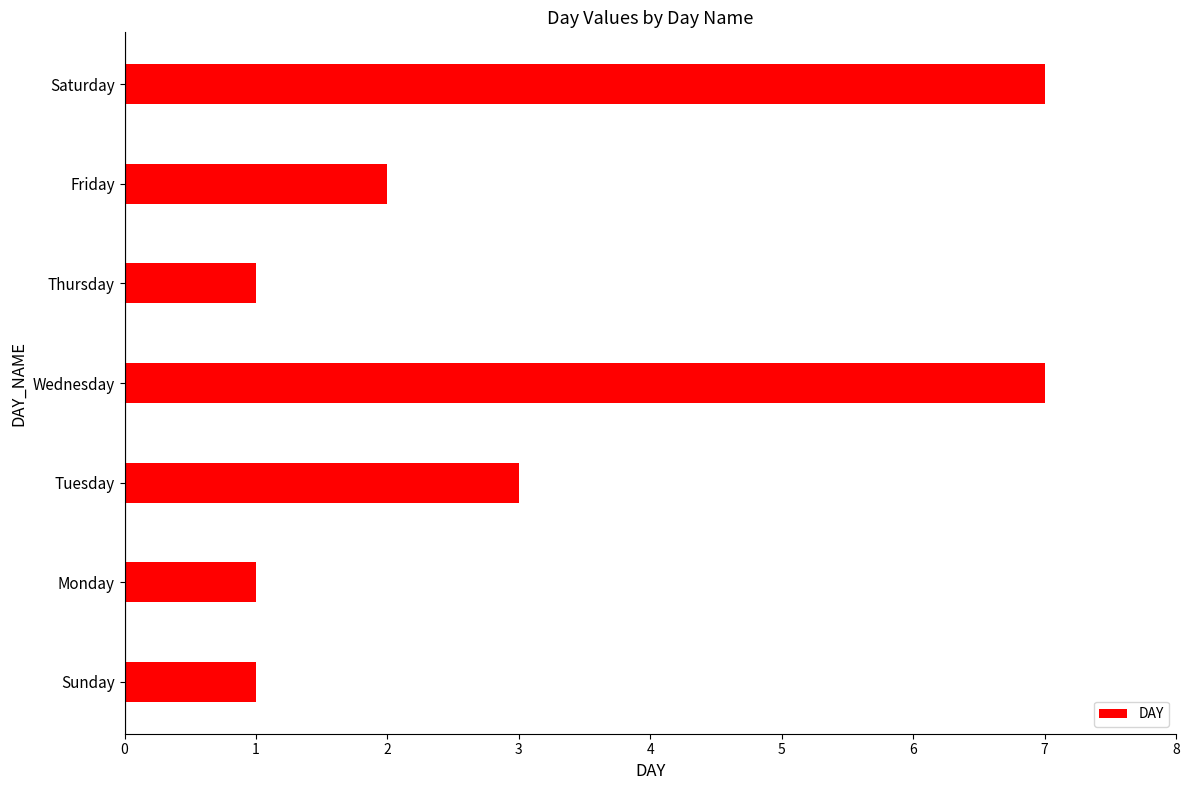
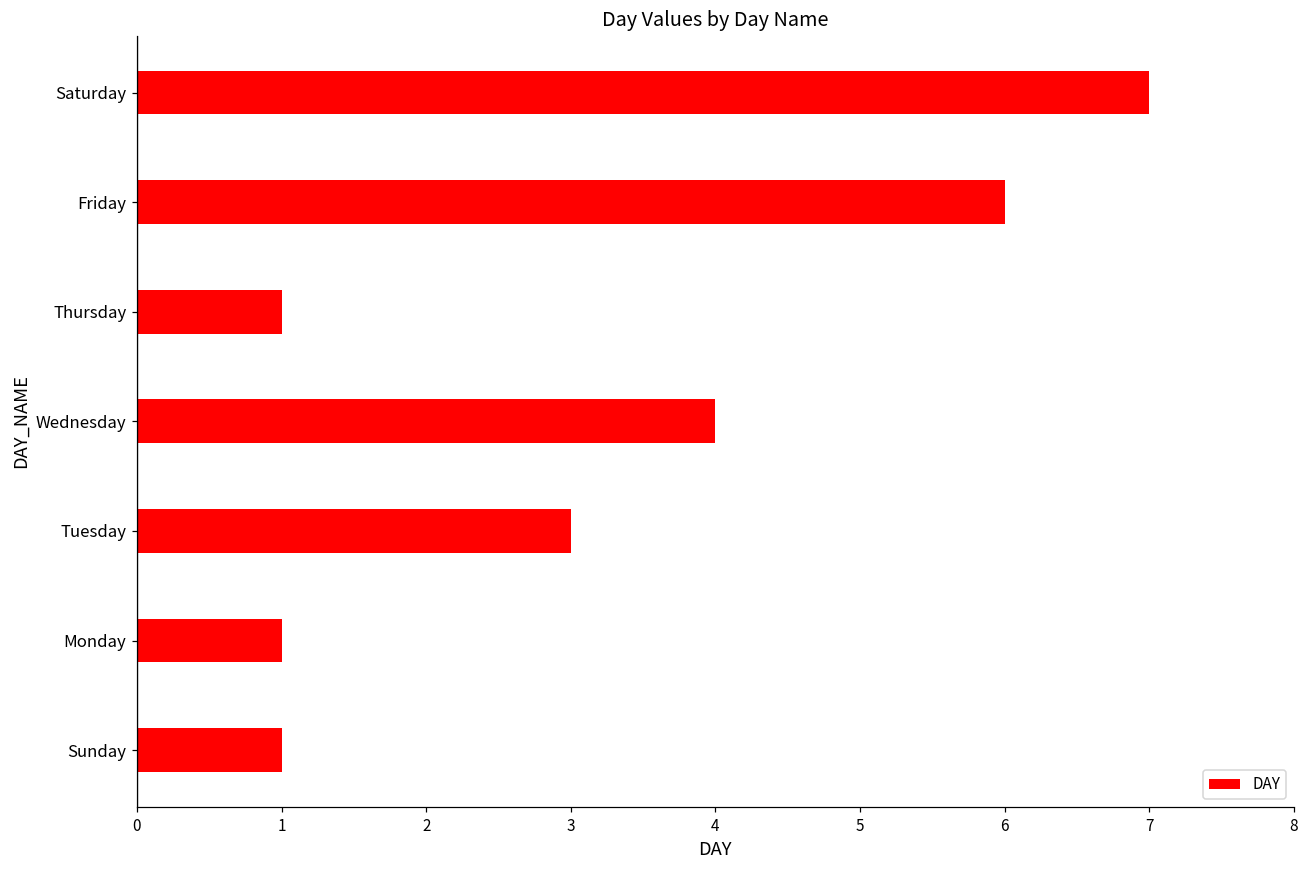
Friday: 2 -> 6
Wednesday: 7 -> 4
